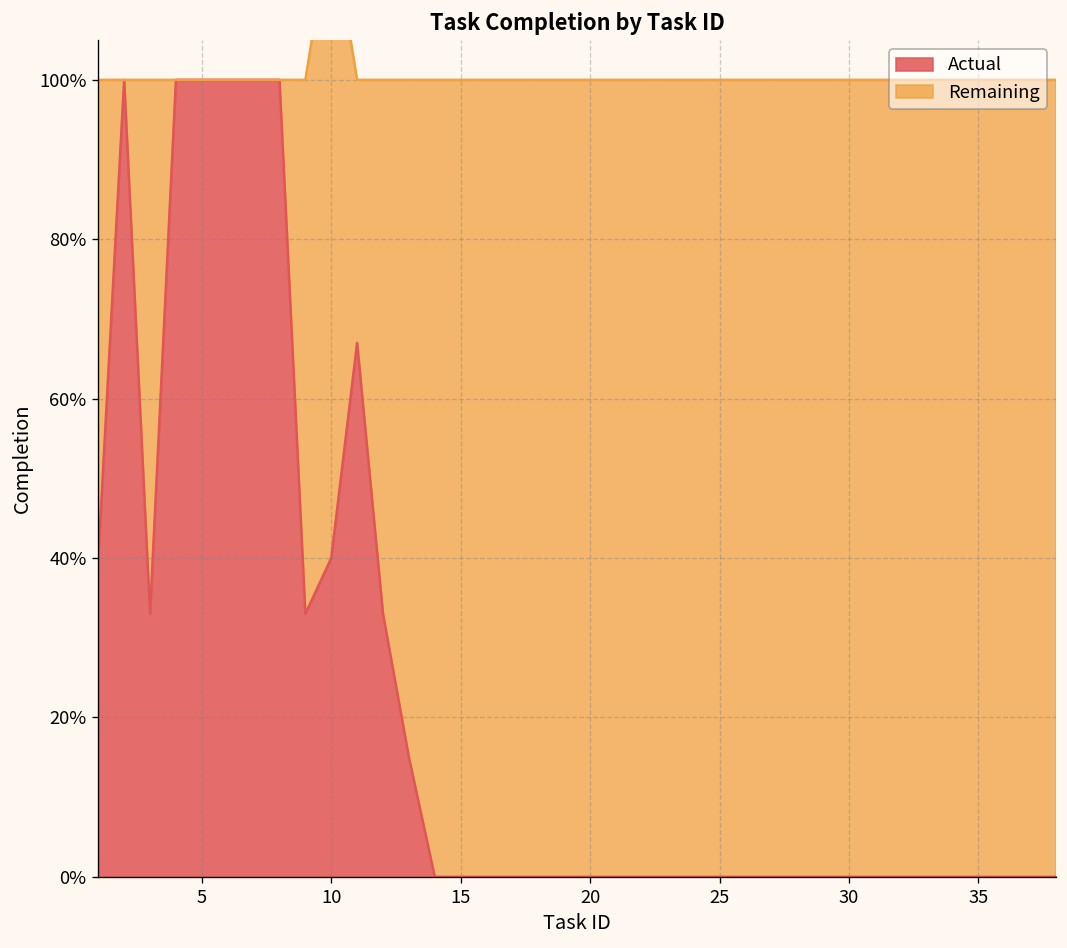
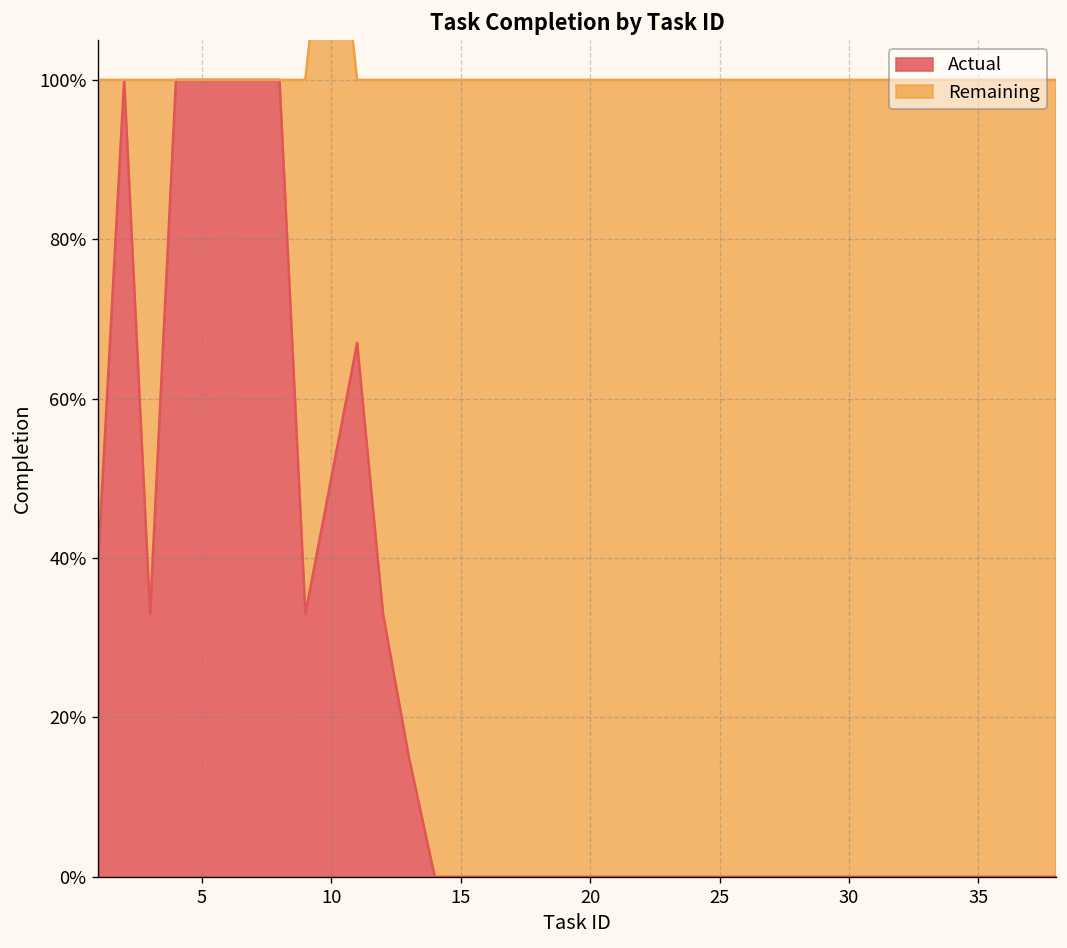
Actual, 10: 40% -> 50%
